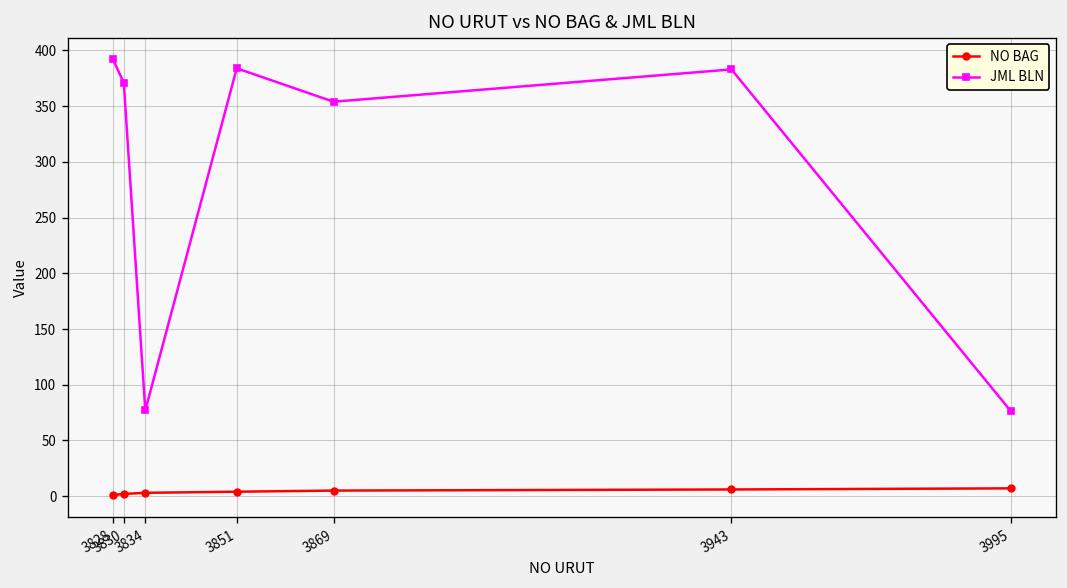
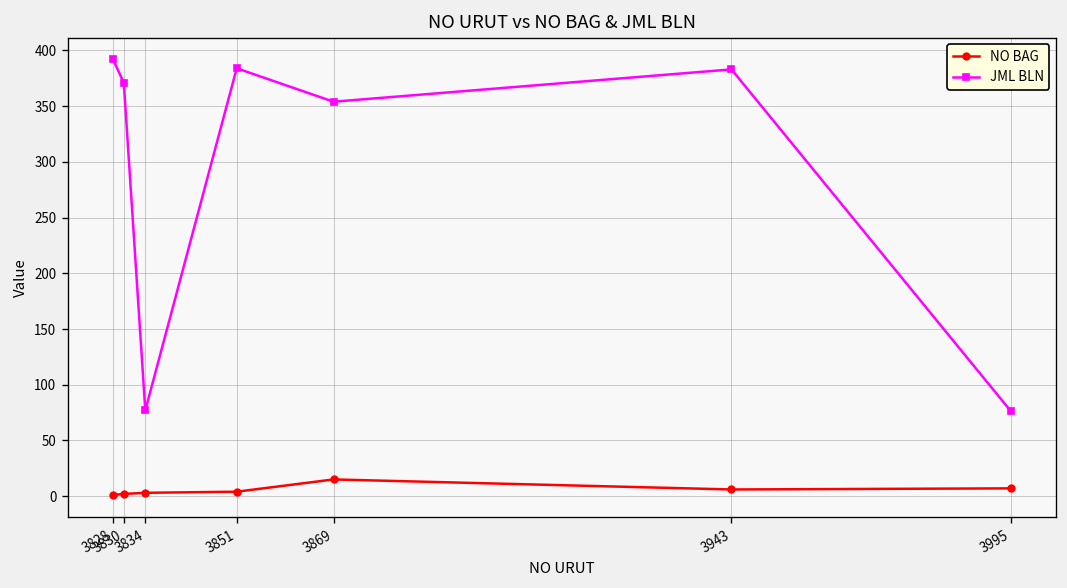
NO BAG, 3869: 10 -> 20
